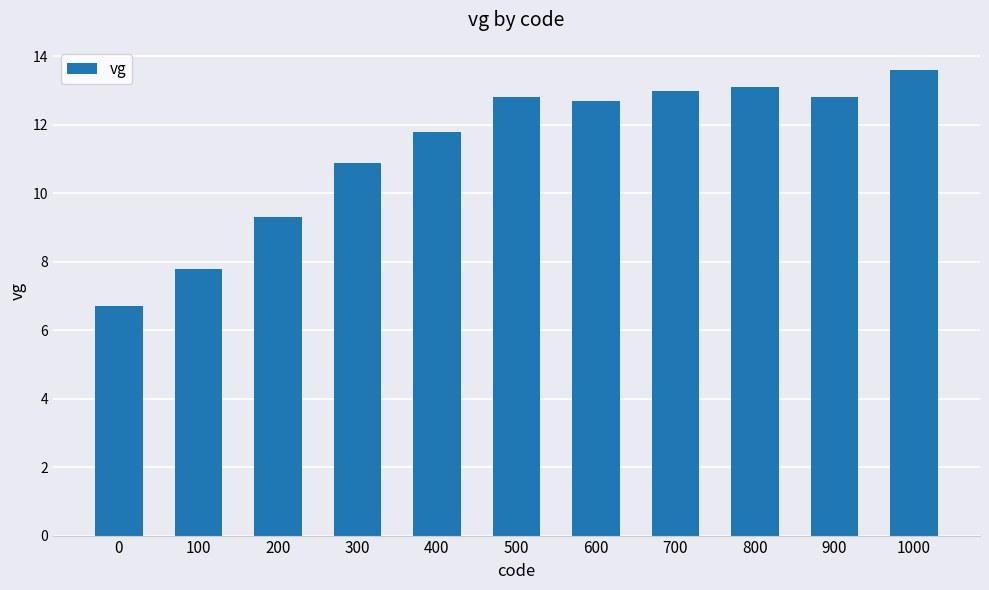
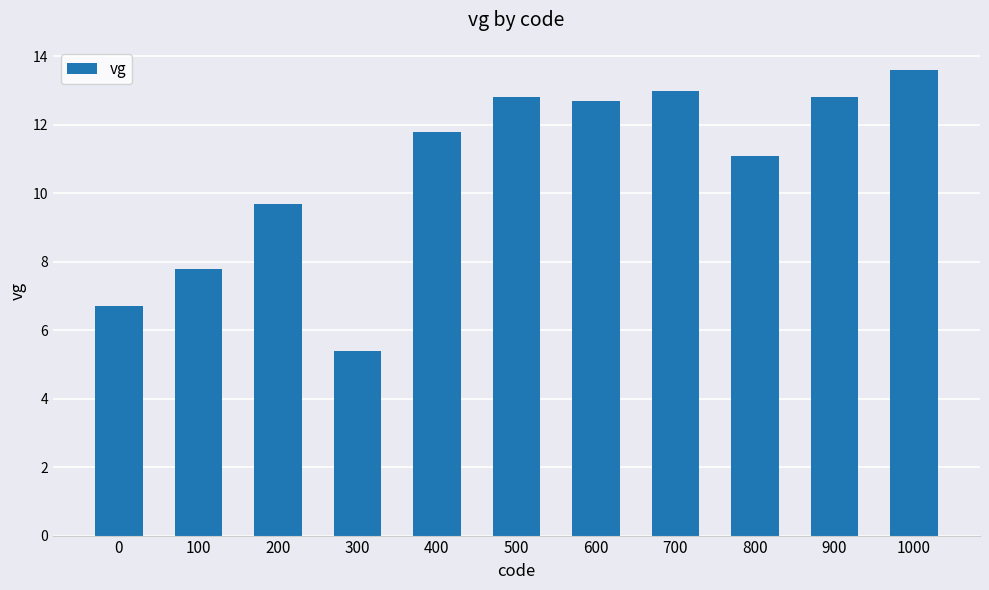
200: 9.3 -> 9.7
300: 10.9 -> 5.4
800: 13.1 -> 11.1
